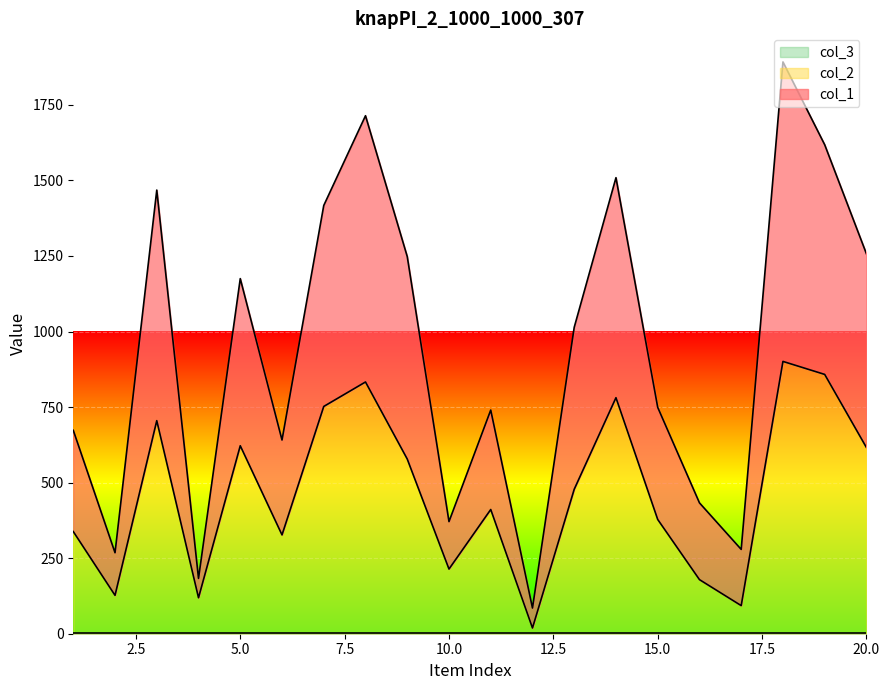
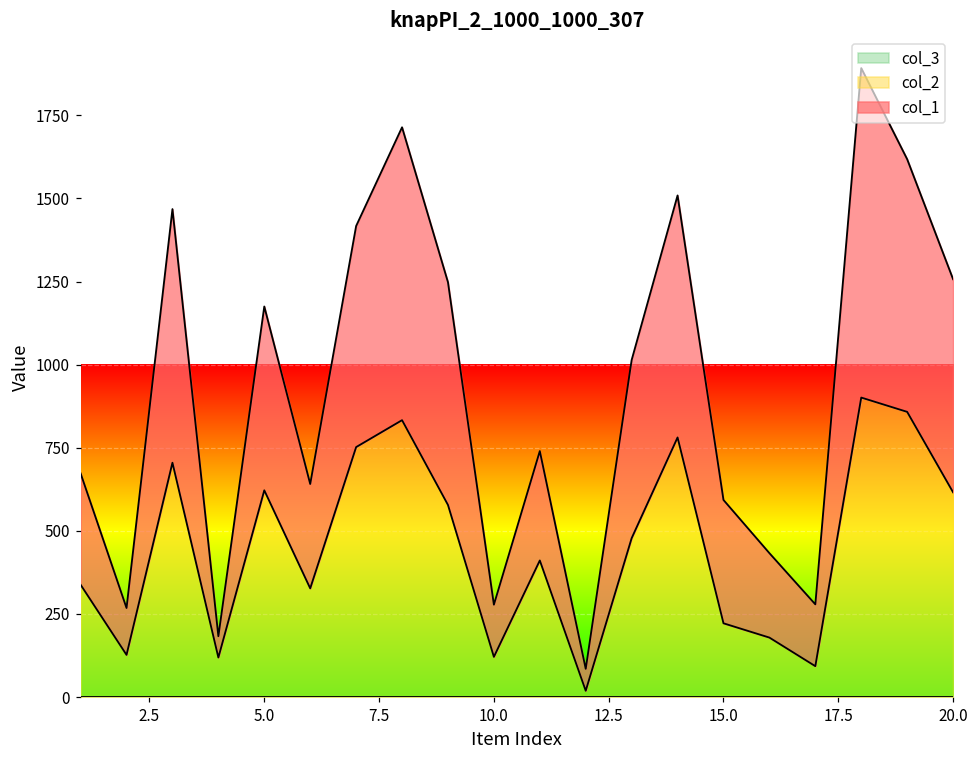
col_2, 10.0: 210 -> 120
col_2, 15.0: 380 -> 220
